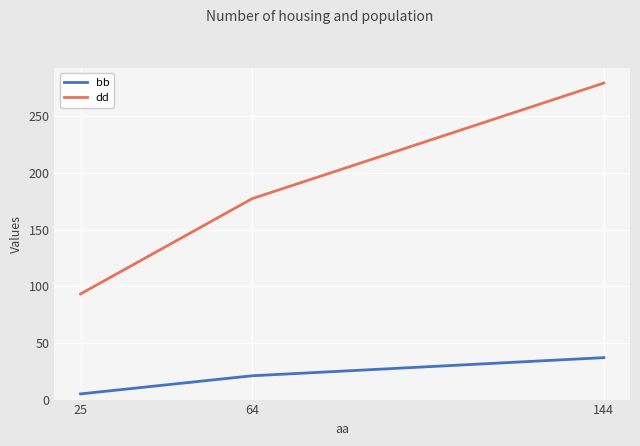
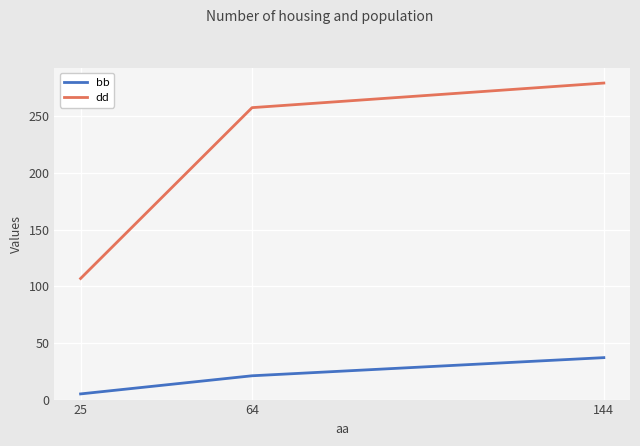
dd, 25: 93 -> 107
dd, 64: 177 -> 258
